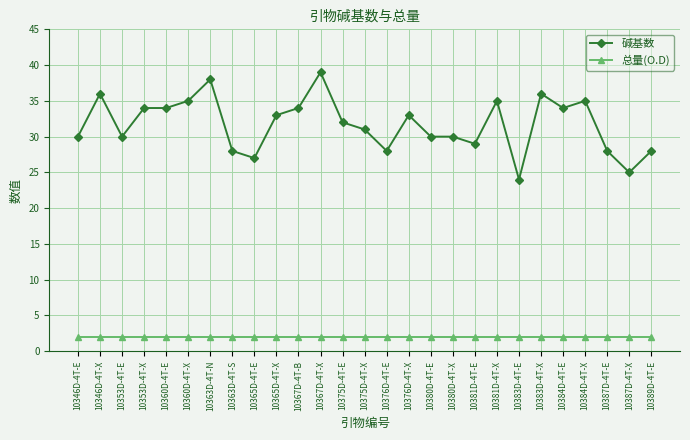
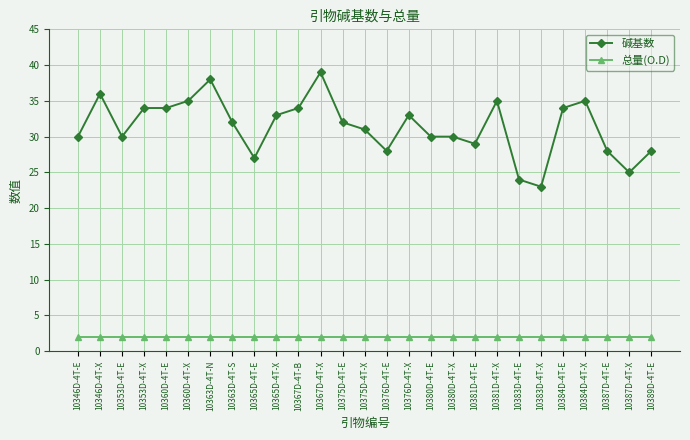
碱基数, 10363D-4T-S: 28 -> 32
碱基数, 10383D-4T-X: 36 -> 23
